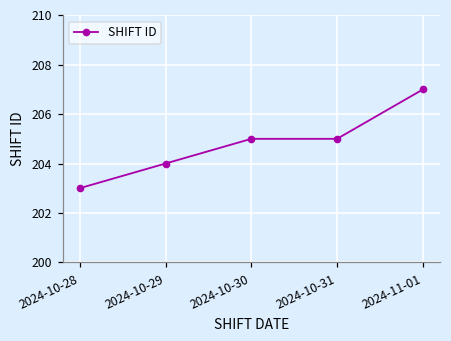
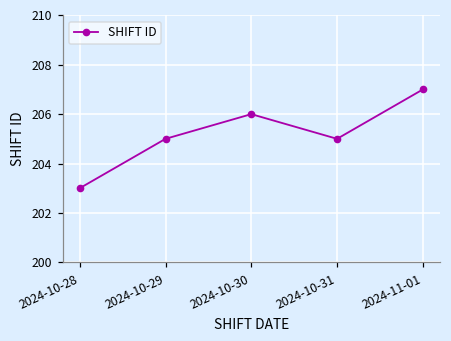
2024-10-29: 204 -> 205
2024-10-30: 205 -> 206
